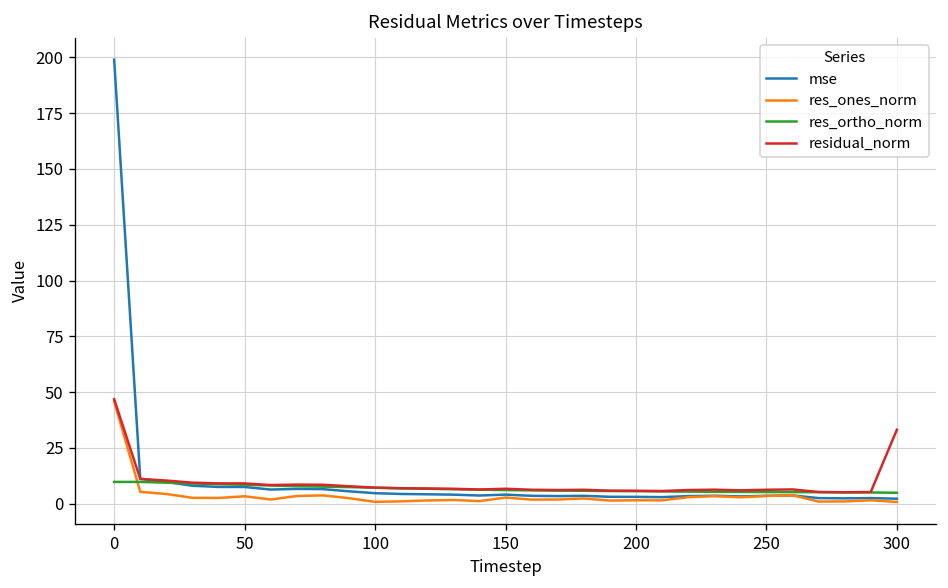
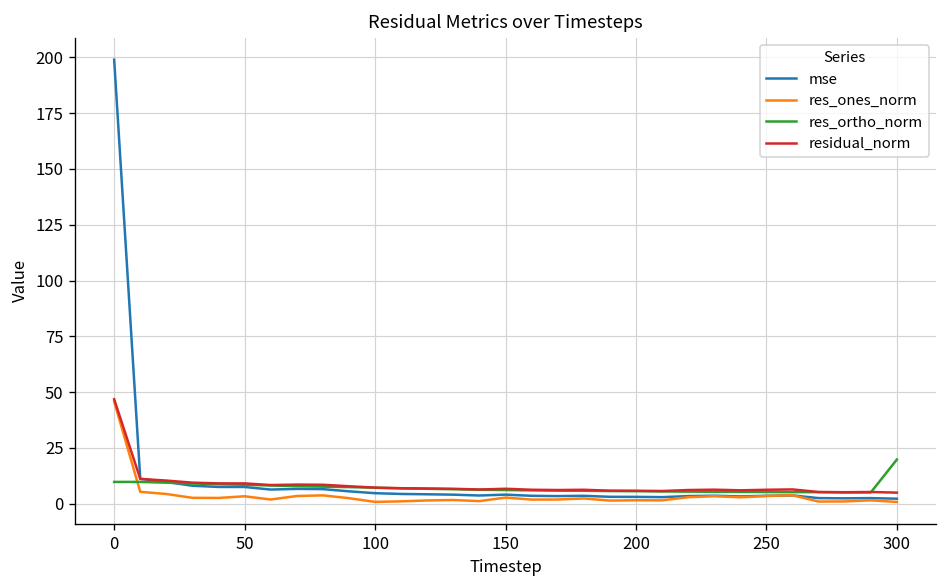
res_ortho_norm, 300: 5 -> 20
residual_norm, 300: 33 -> 5
